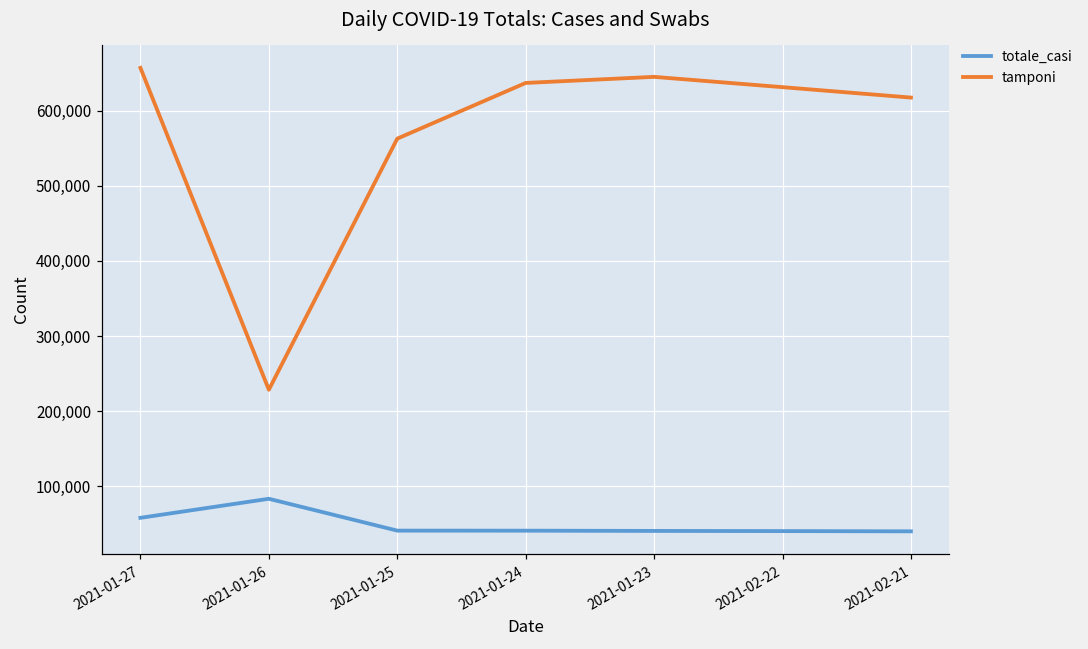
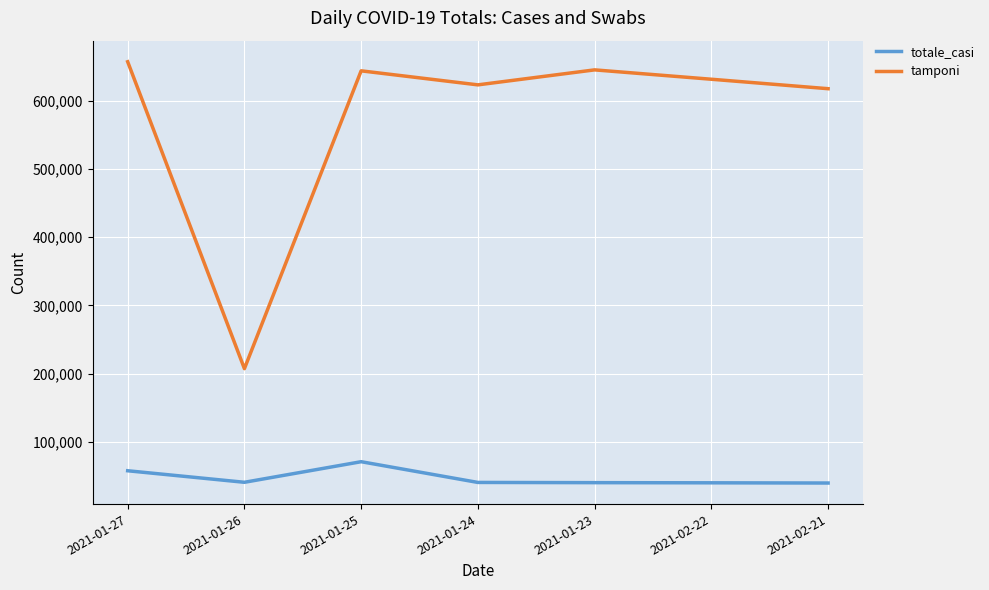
totale_casi, 2021-01-26: 80,000 -> 40,000
tamponi, 2021-01-26: 230,000 -> 210,000
totale_casi, 2021-01-25: 40,000 -> 70,000
tamponi, 2021-01-25: 560,000 -> 640,000
tamponi, 2021-01-24: 640,000 -> 620,000
